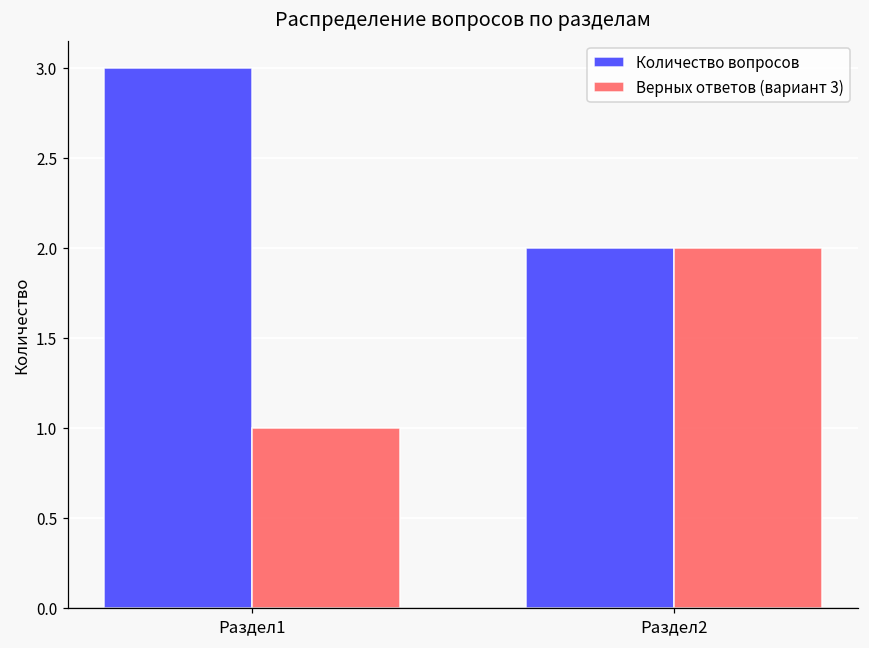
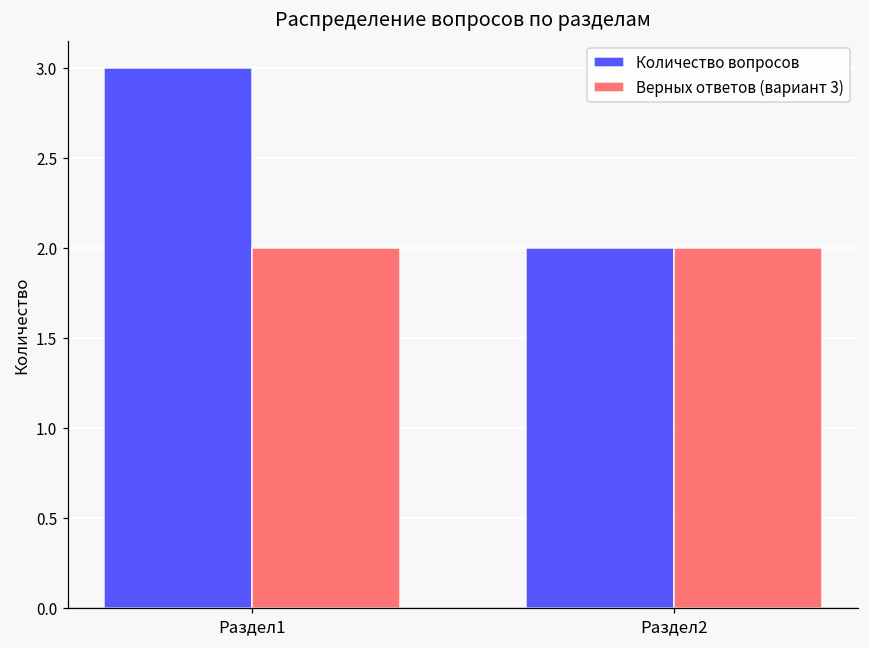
Верных ответов (вариант 3), Раздел1: 1 -> 2
